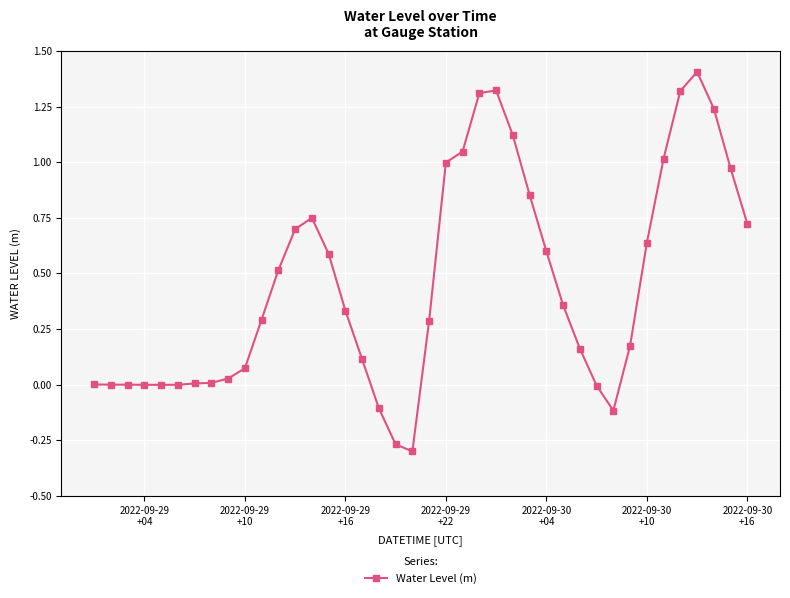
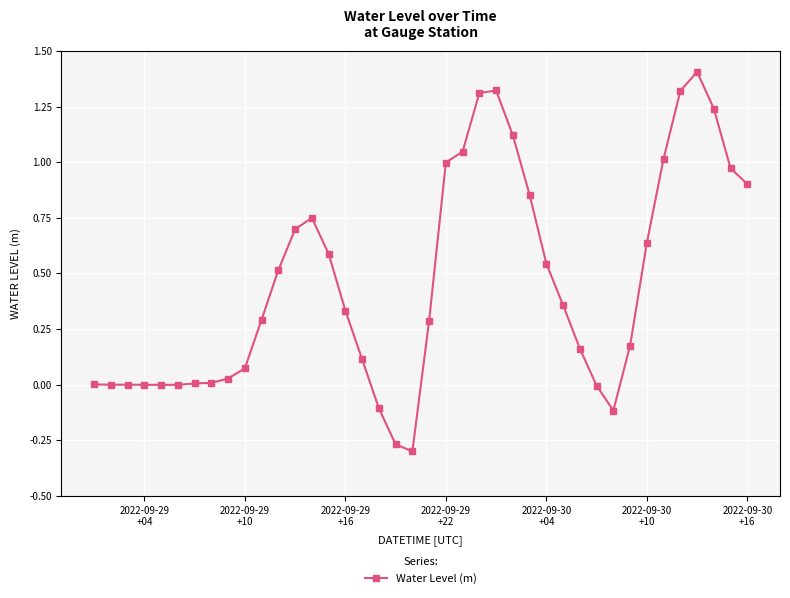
2022-09-30 +04: 0.60 -> 0.54
2022-09-30 +16: 0.72 -> 0.90
